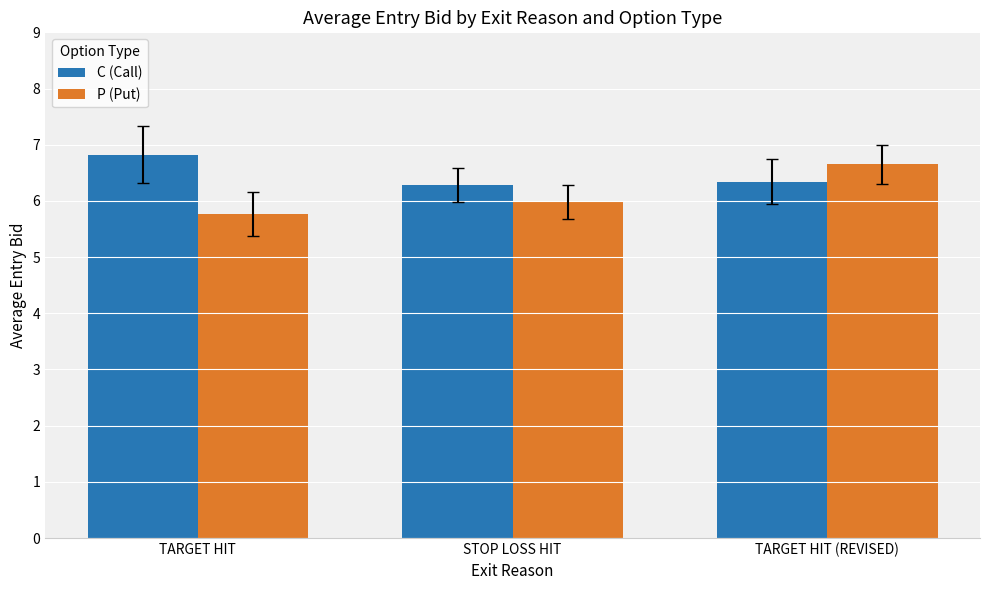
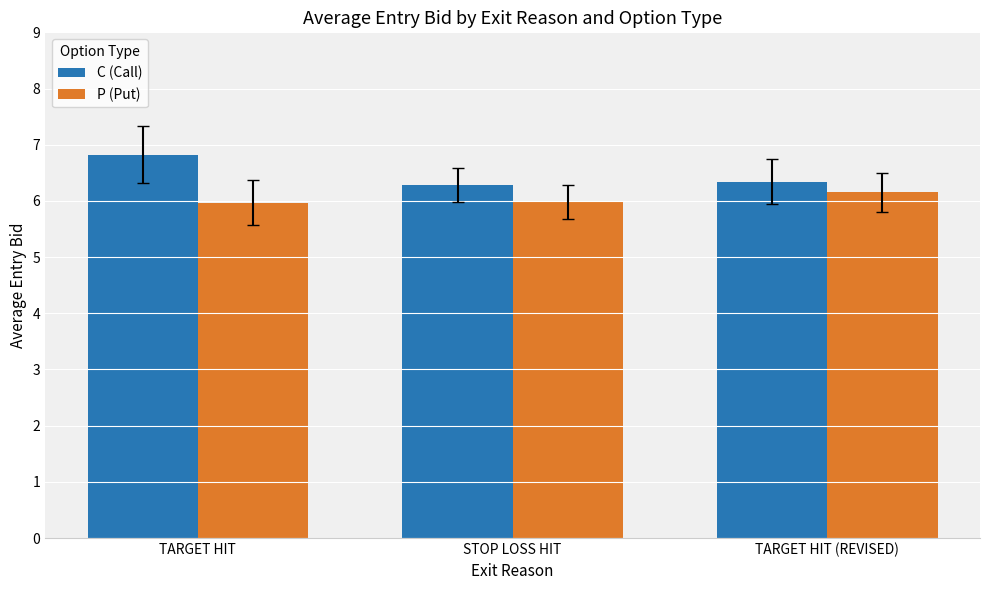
P (Put), TARGET HIT: 5.8 -> 6.0
P (Put), TARGET HIT (REVISED): 6.7 -> 6.2
